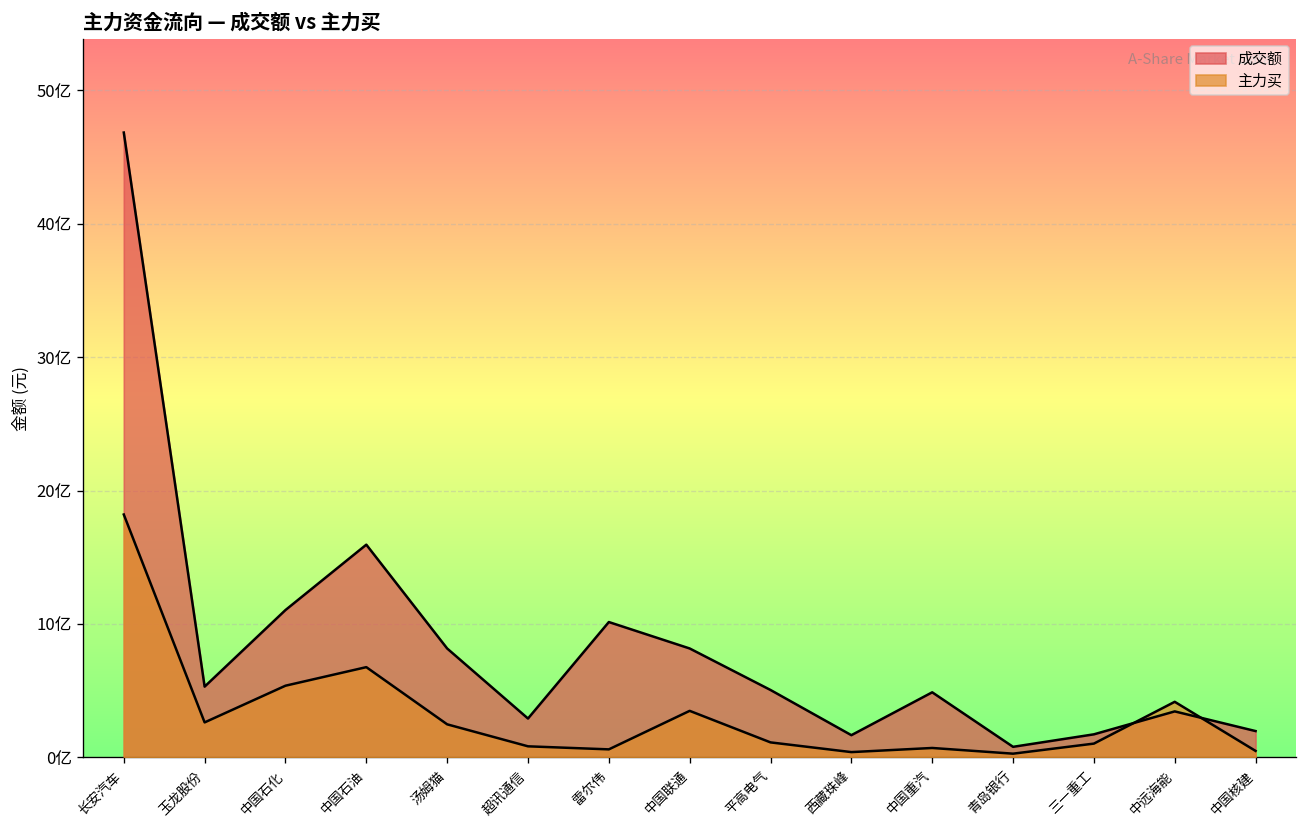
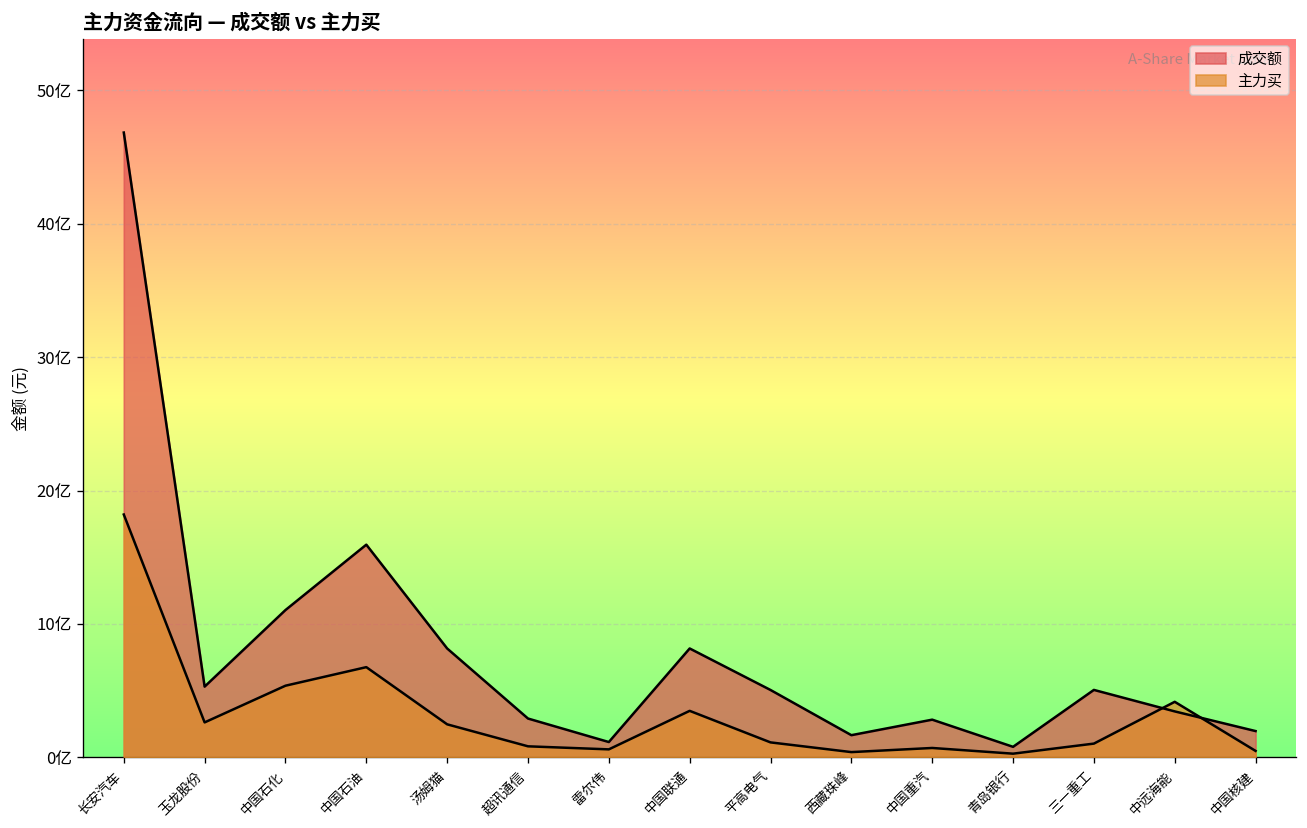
成交额, 雷尔伟: 10.1亿 -> 1.2亿
成交额, 中国重汽: 4.9亿 -> 2.8亿
成交额, 三一重工: 1.7亿 -> 5.1亿
